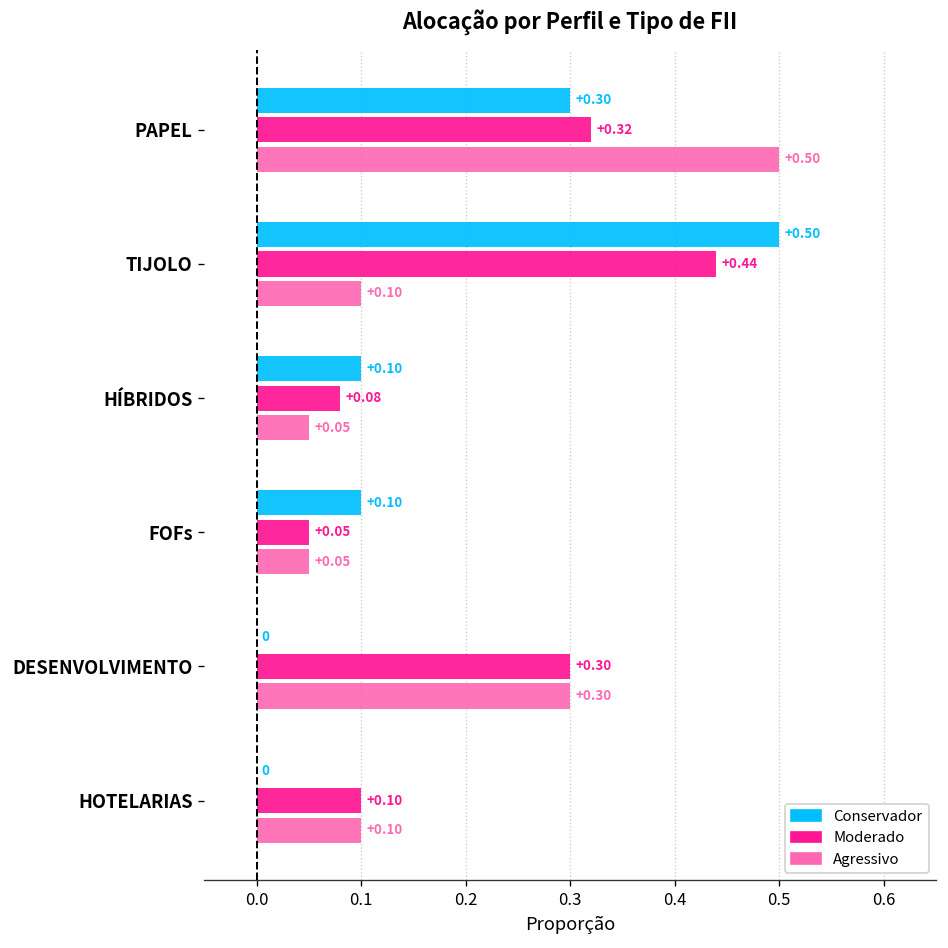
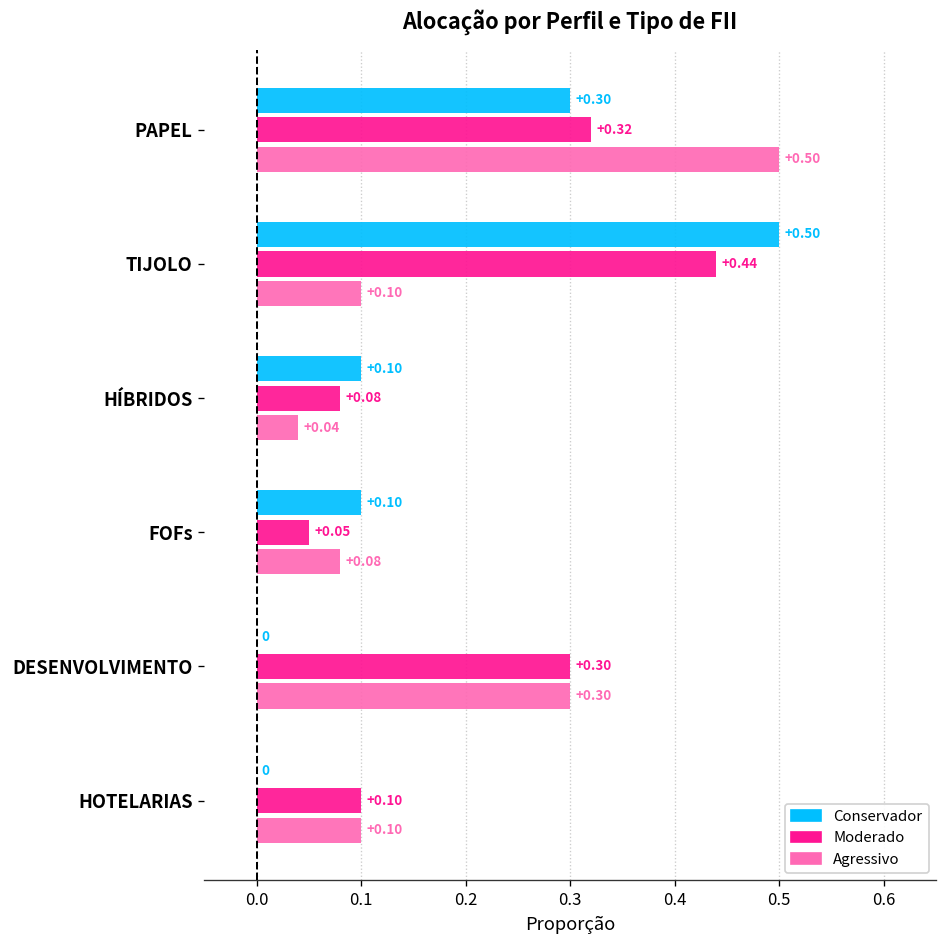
Agressivo, HÍBRIDOS: +0.05 -> +0.04
Agressivo, FOFs: +0.05 -> +0.08
